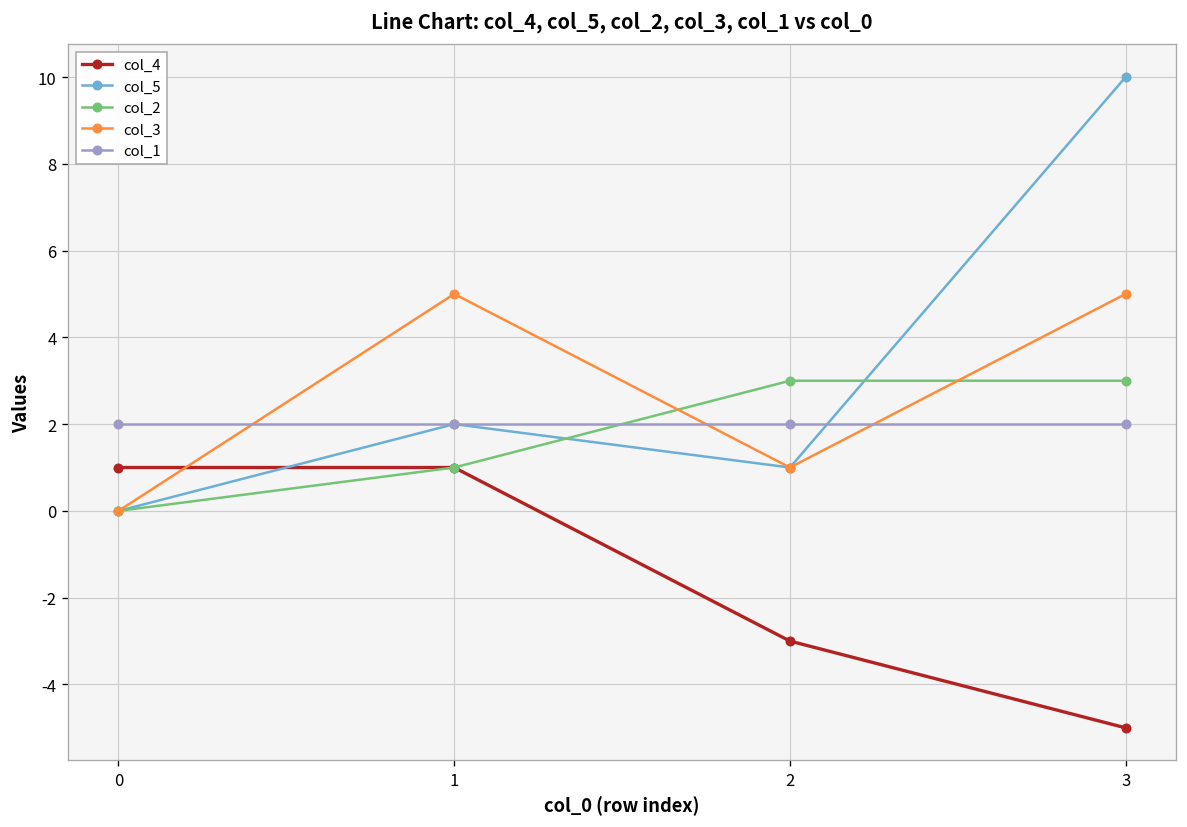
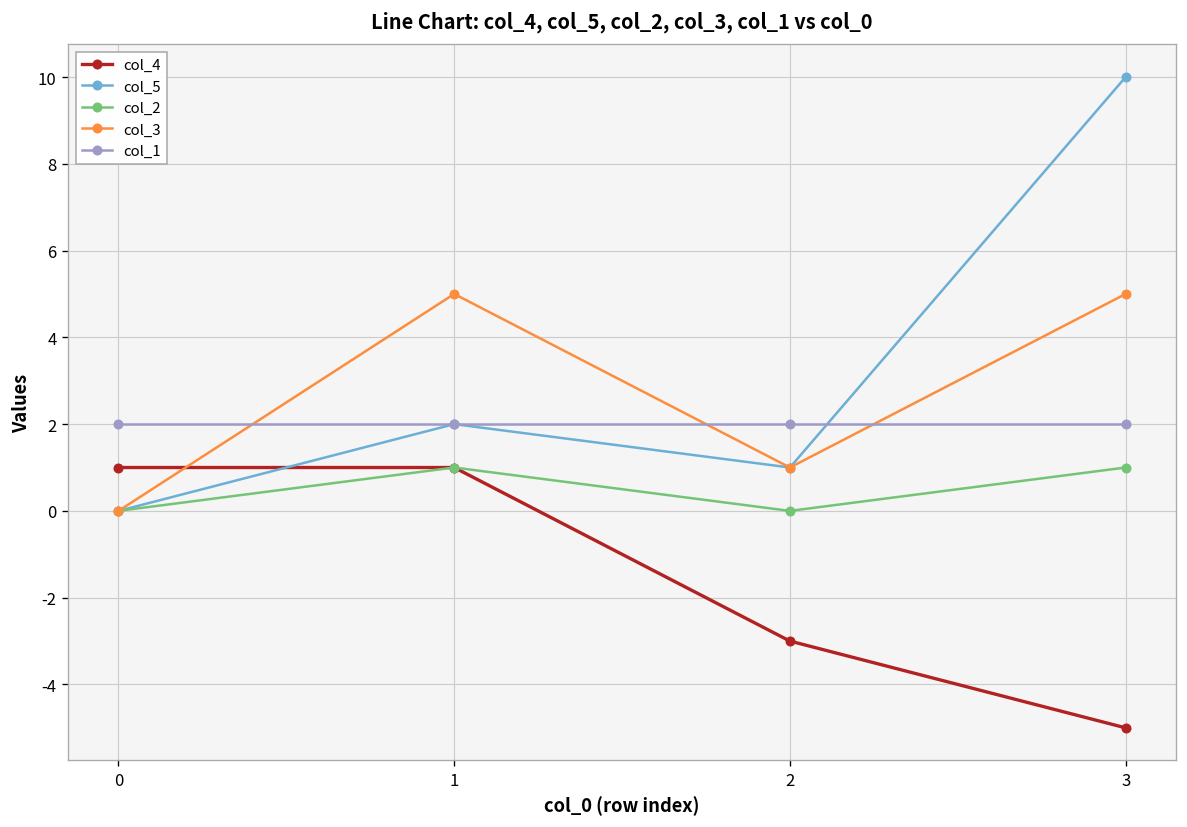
col_2, 2: 3 -> 0
col_2, 3: 3 -> 1
